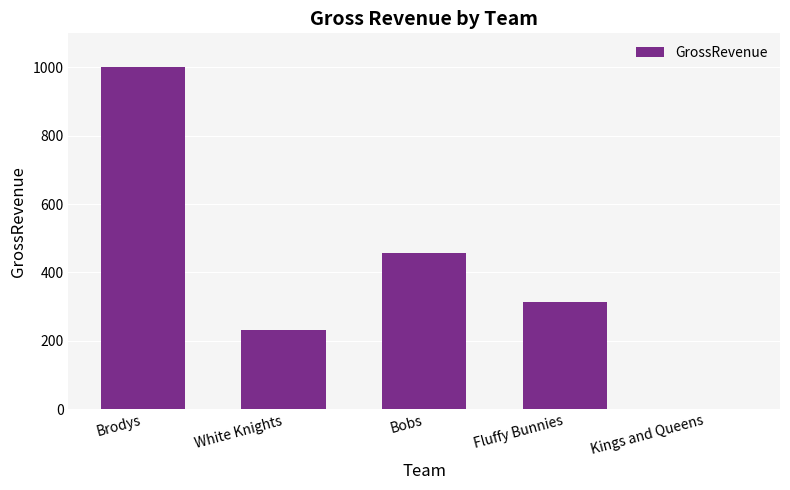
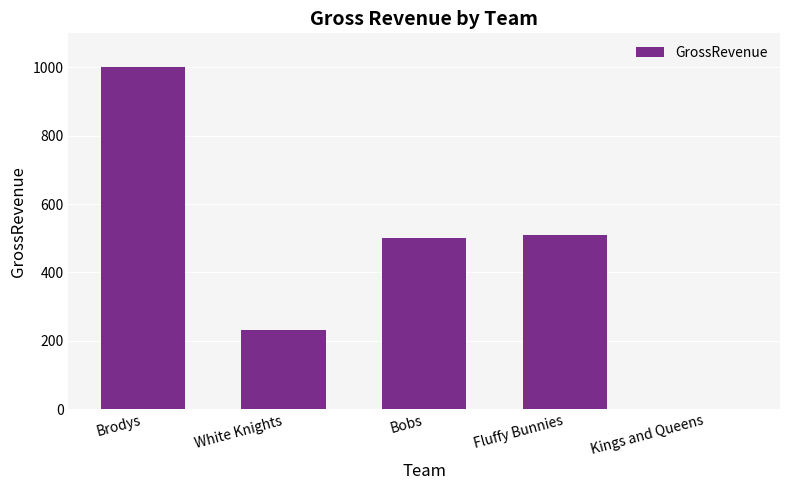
Bobs: 460 -> 500
Fluffy Bunnies: 310 -> 510
